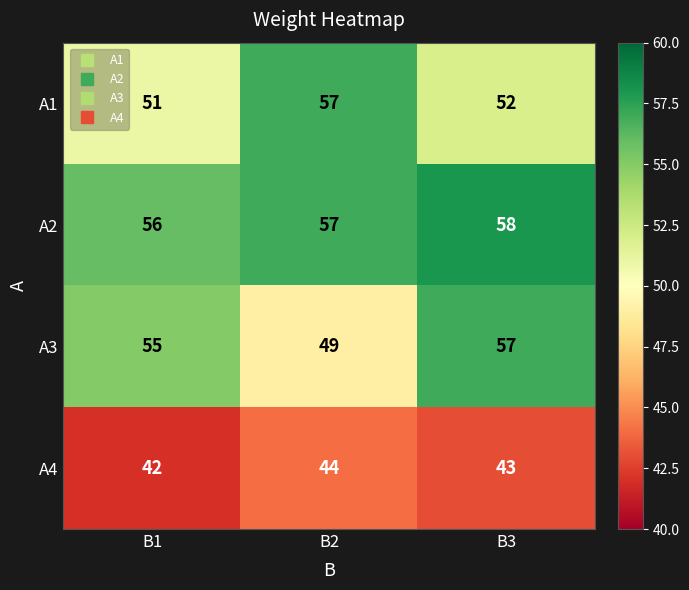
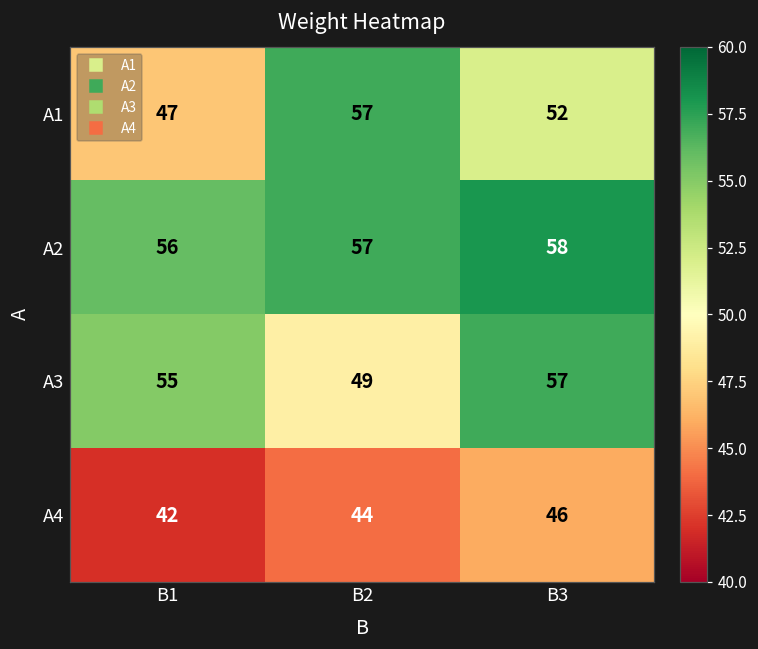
A1, B1: 51 -> 47
A4, B3: 43 -> 46
